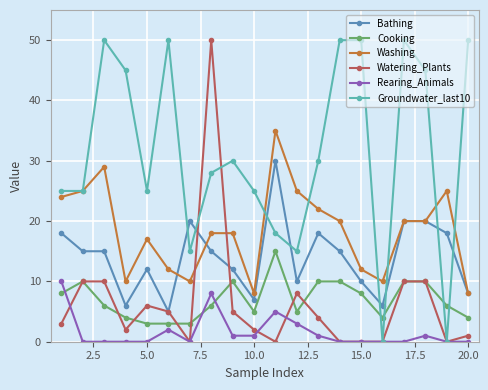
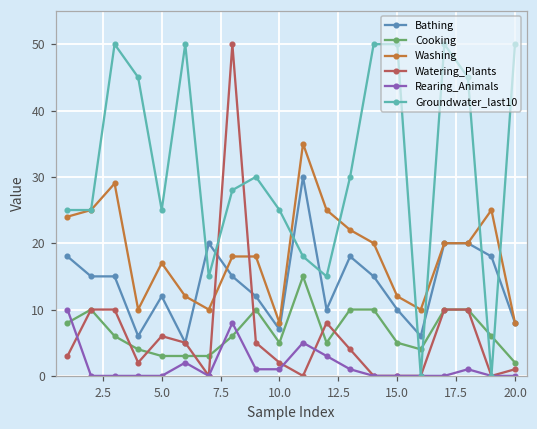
Cooking, 15.0: 8 -> 5
Cooking, 20.0: 4 -> 2
